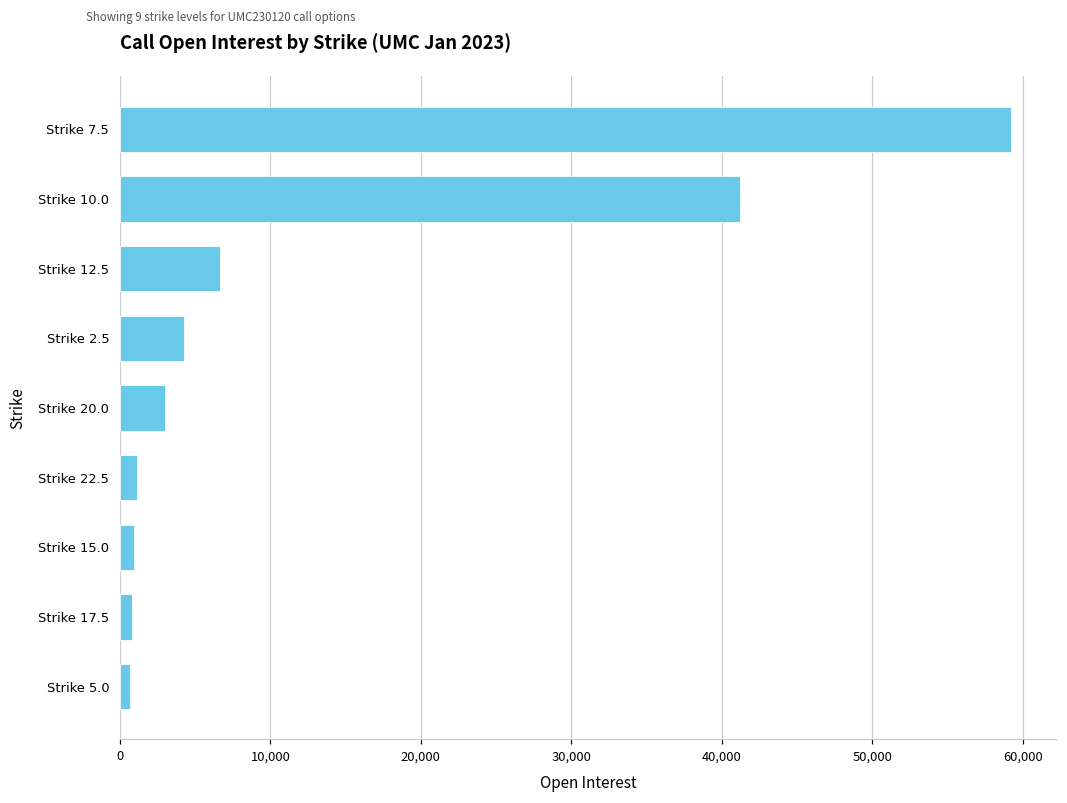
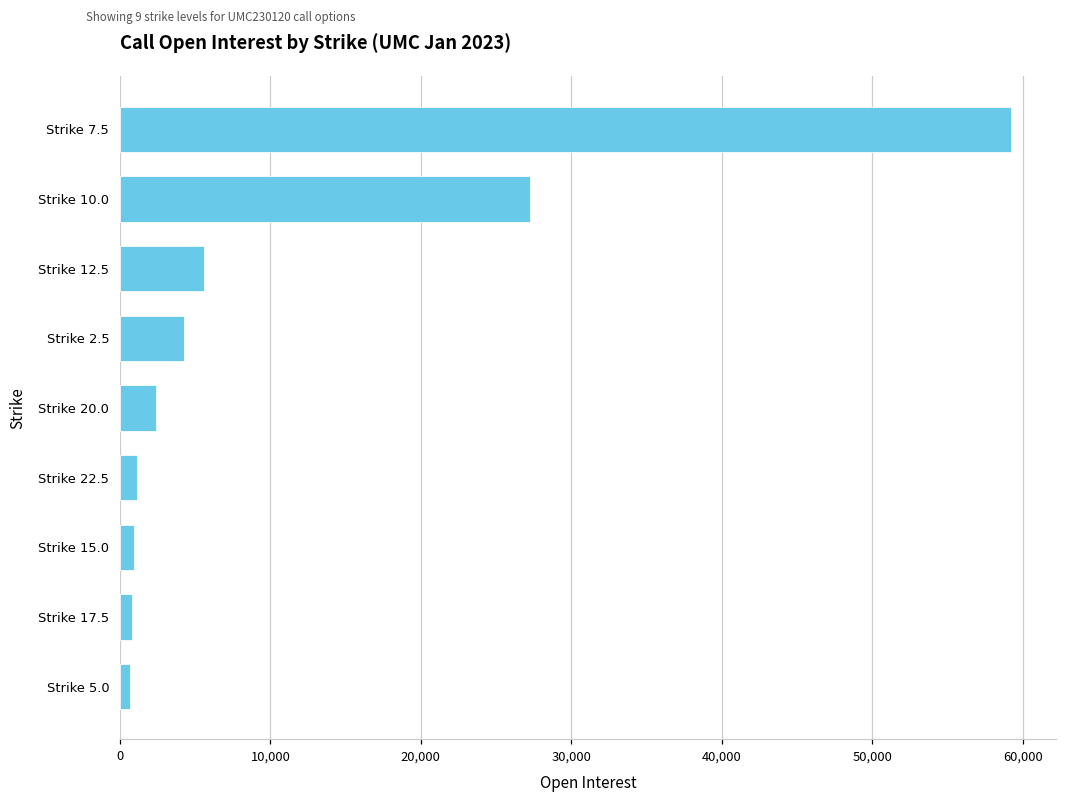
Strike 10.0: 41,200 -> 27,300
Strike 12.5: 6,700 -> 5,600
Strike 20.0: 3,000 -> 2,400
